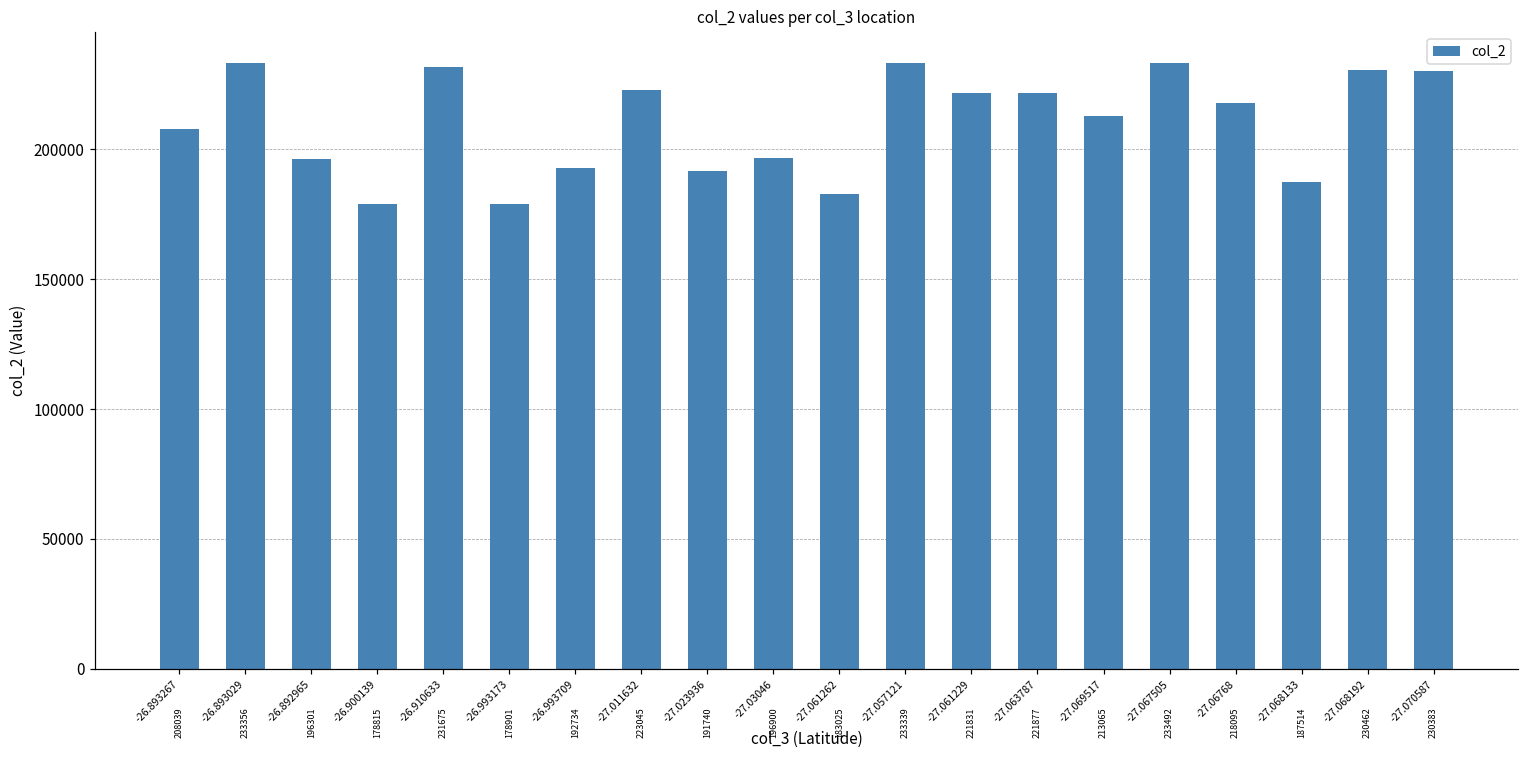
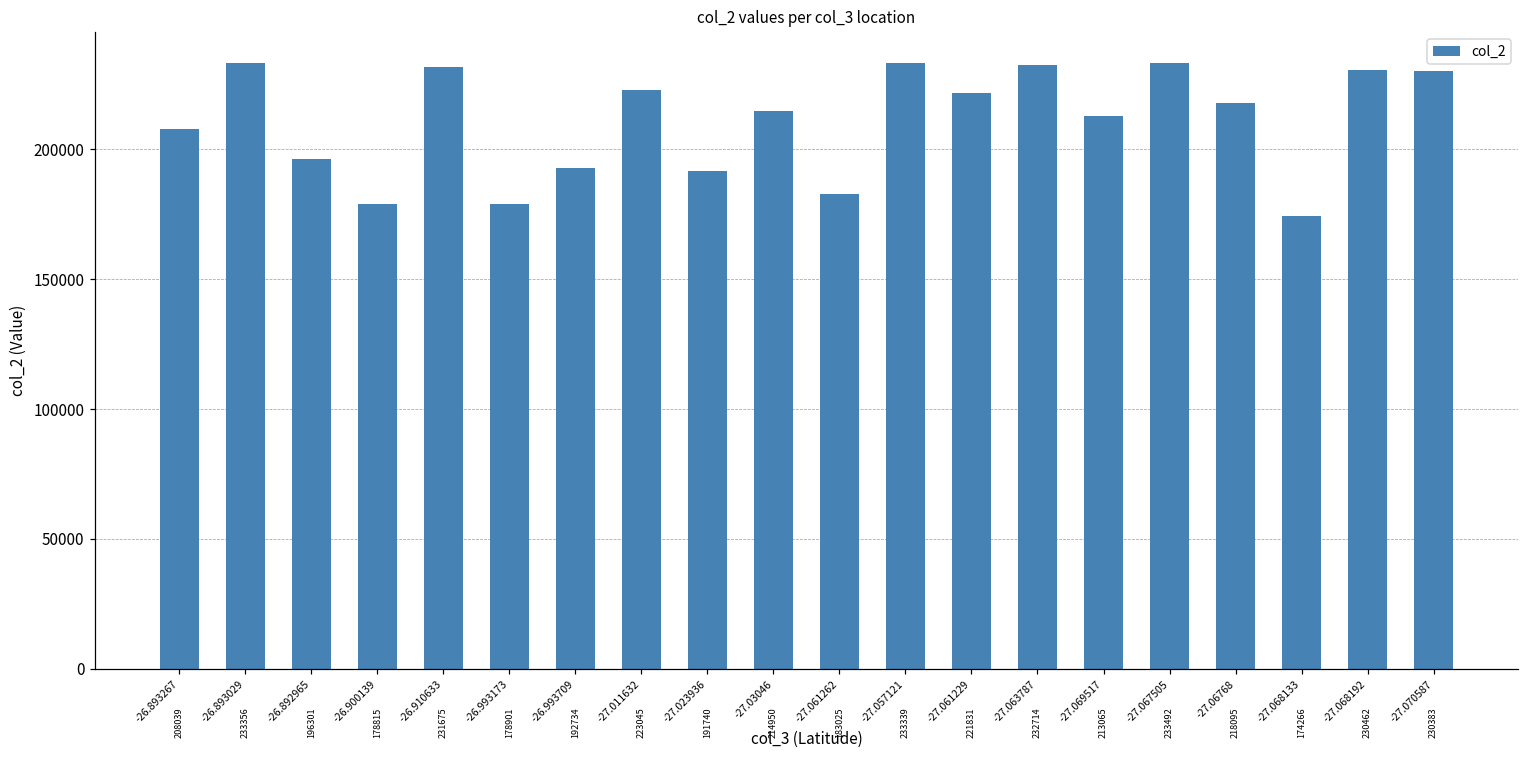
-27.03046: 196900 -> 214950
-27.063787: 221877 -> 232714
-27.068133: 187514 -> 174266
